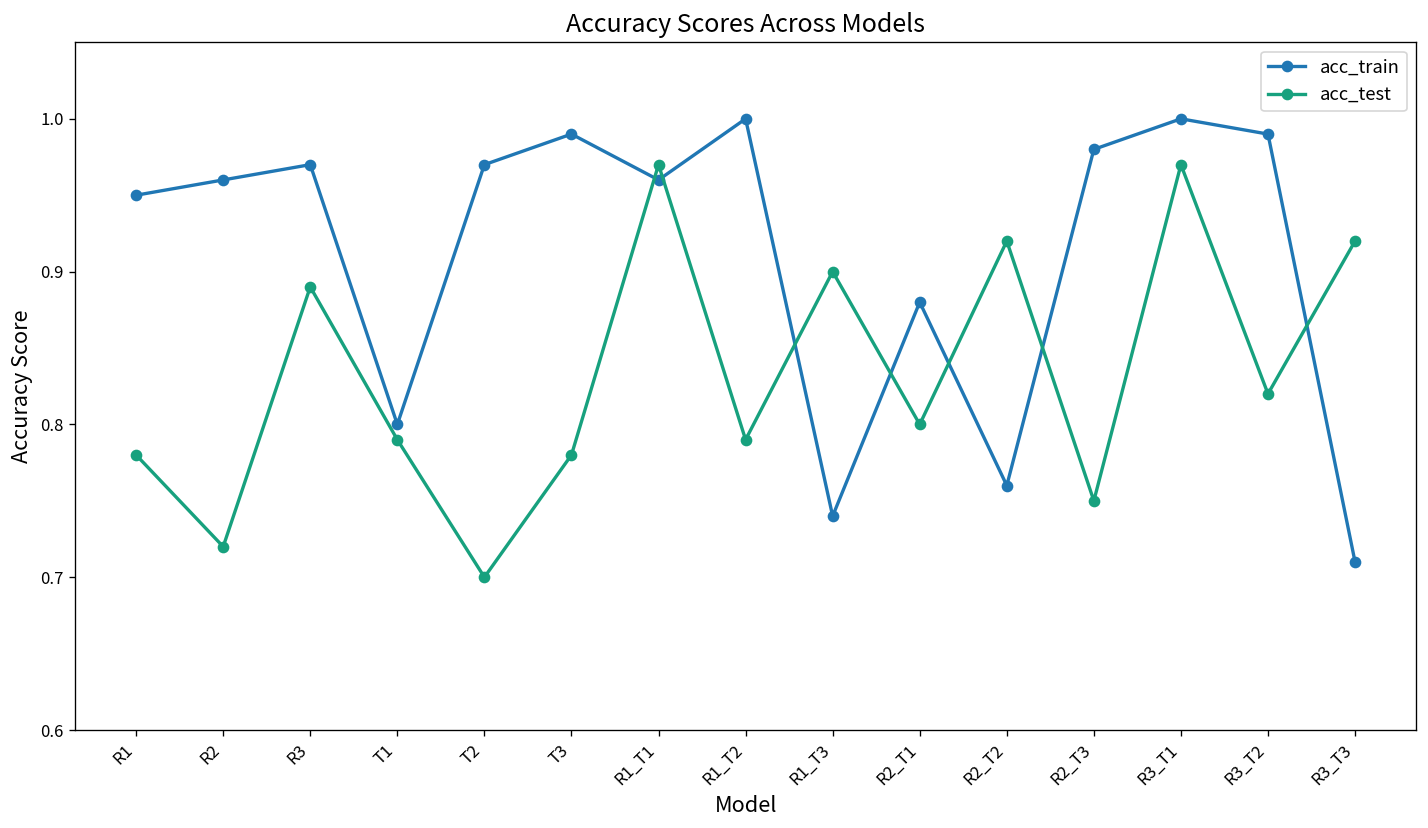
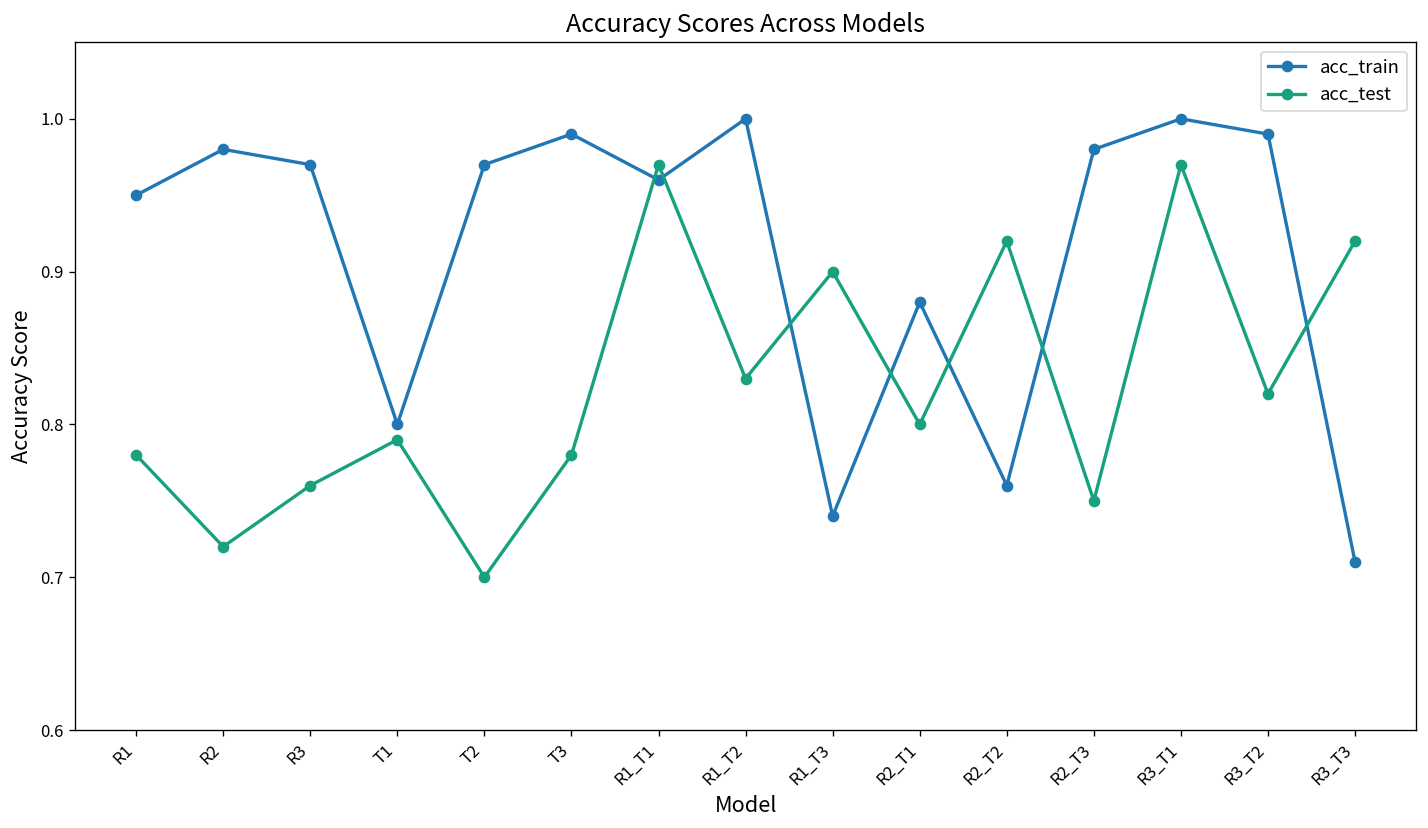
acc_train, R2: 0.96 -> 0.98
acc_test, R3: 0.89 -> 0.76
acc_test, R1_T2: 0.79 -> 0.83
